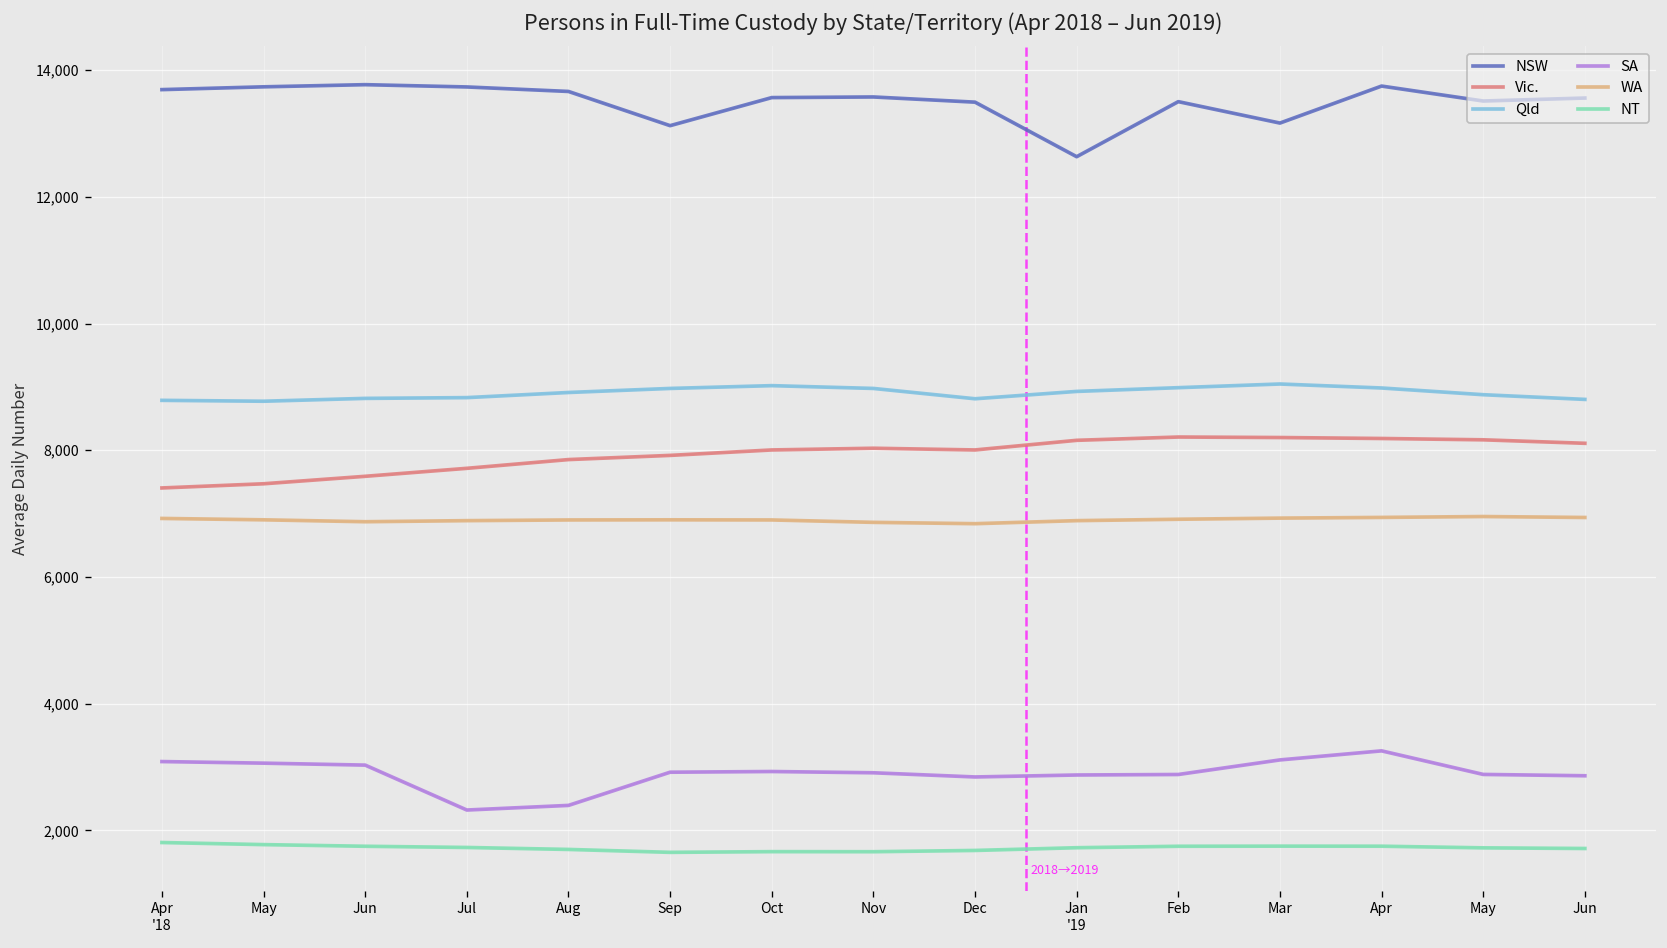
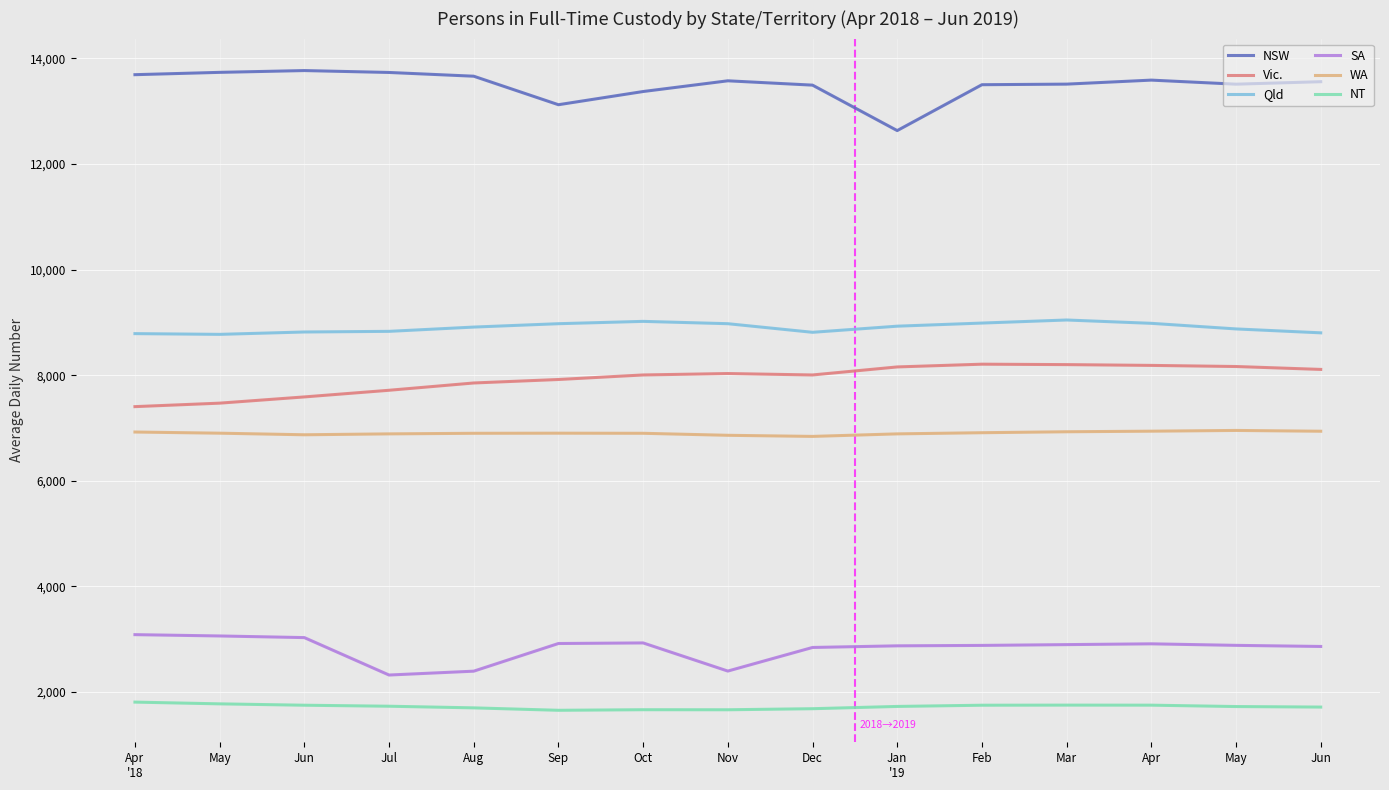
NSW, Oct: 13,600 -> 13,400
SA, Nov: 2,900 -> 2,400
NSW, Mar: 13,200 -> 13,500
SA, Mar: 3,100 -> 2,900
NSW, Apr: 13,700 -> 13,600
SA, Apr: 3,300 -> 2,900
